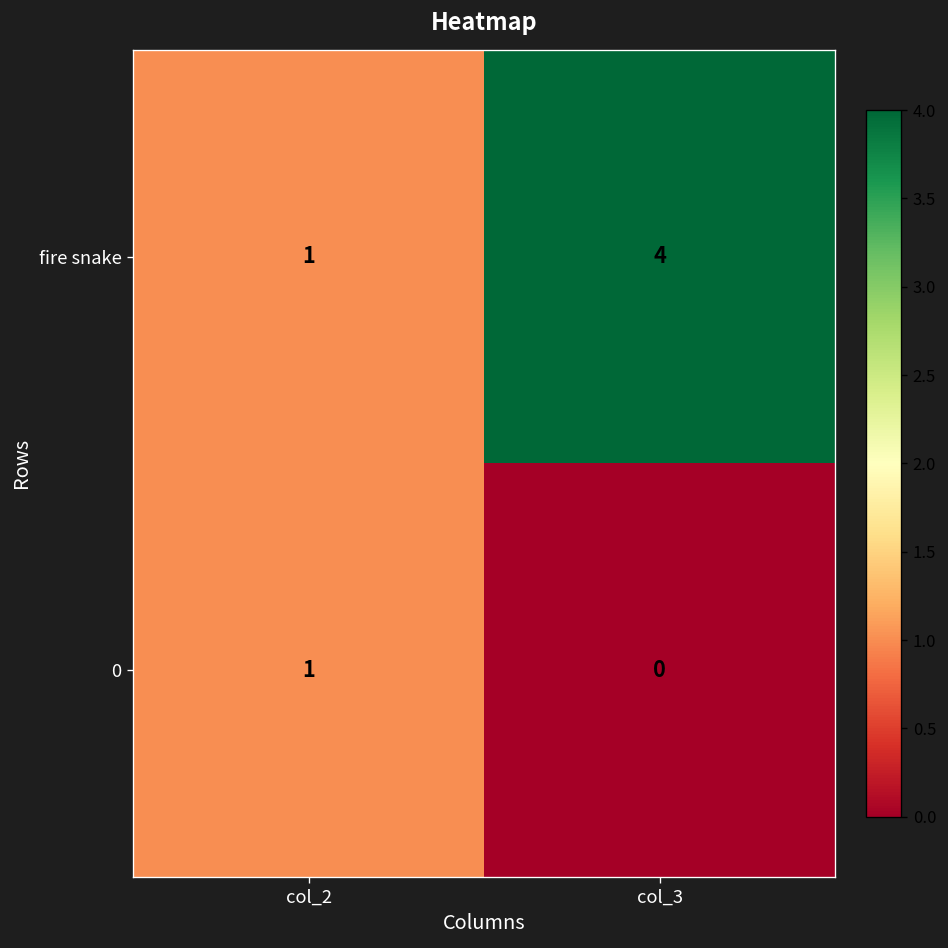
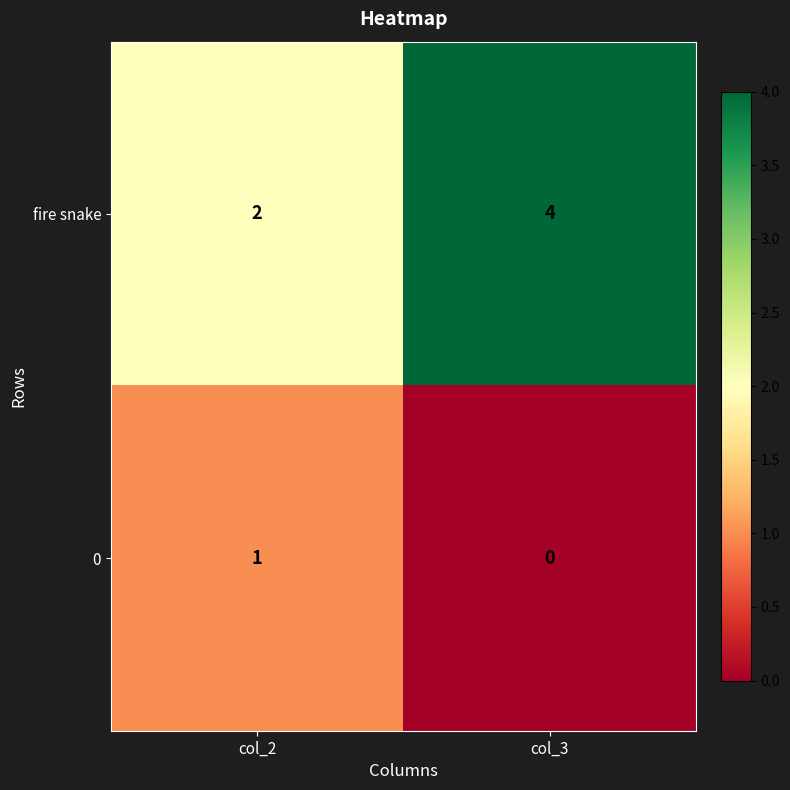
fire snake, col_2: 1 -> 2
